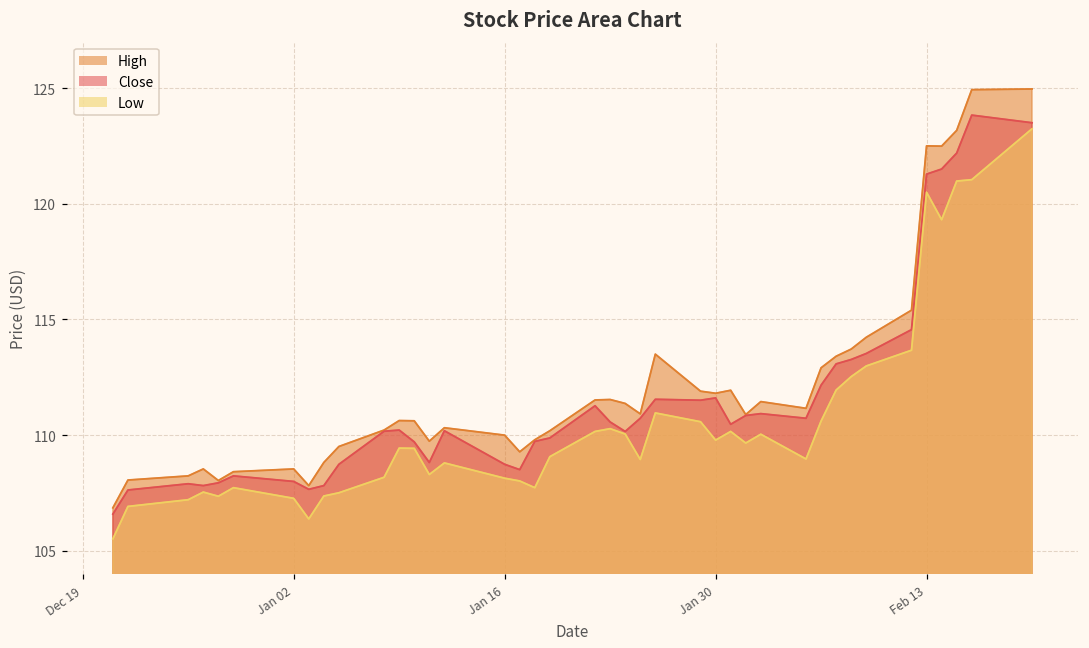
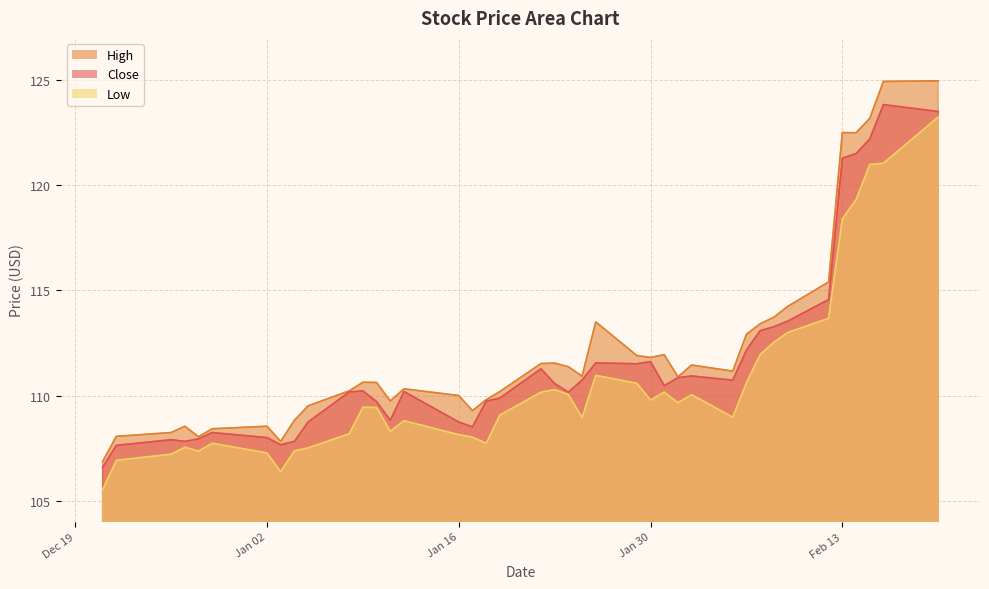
Low, Feb 13: 120.5 -> 118.4
